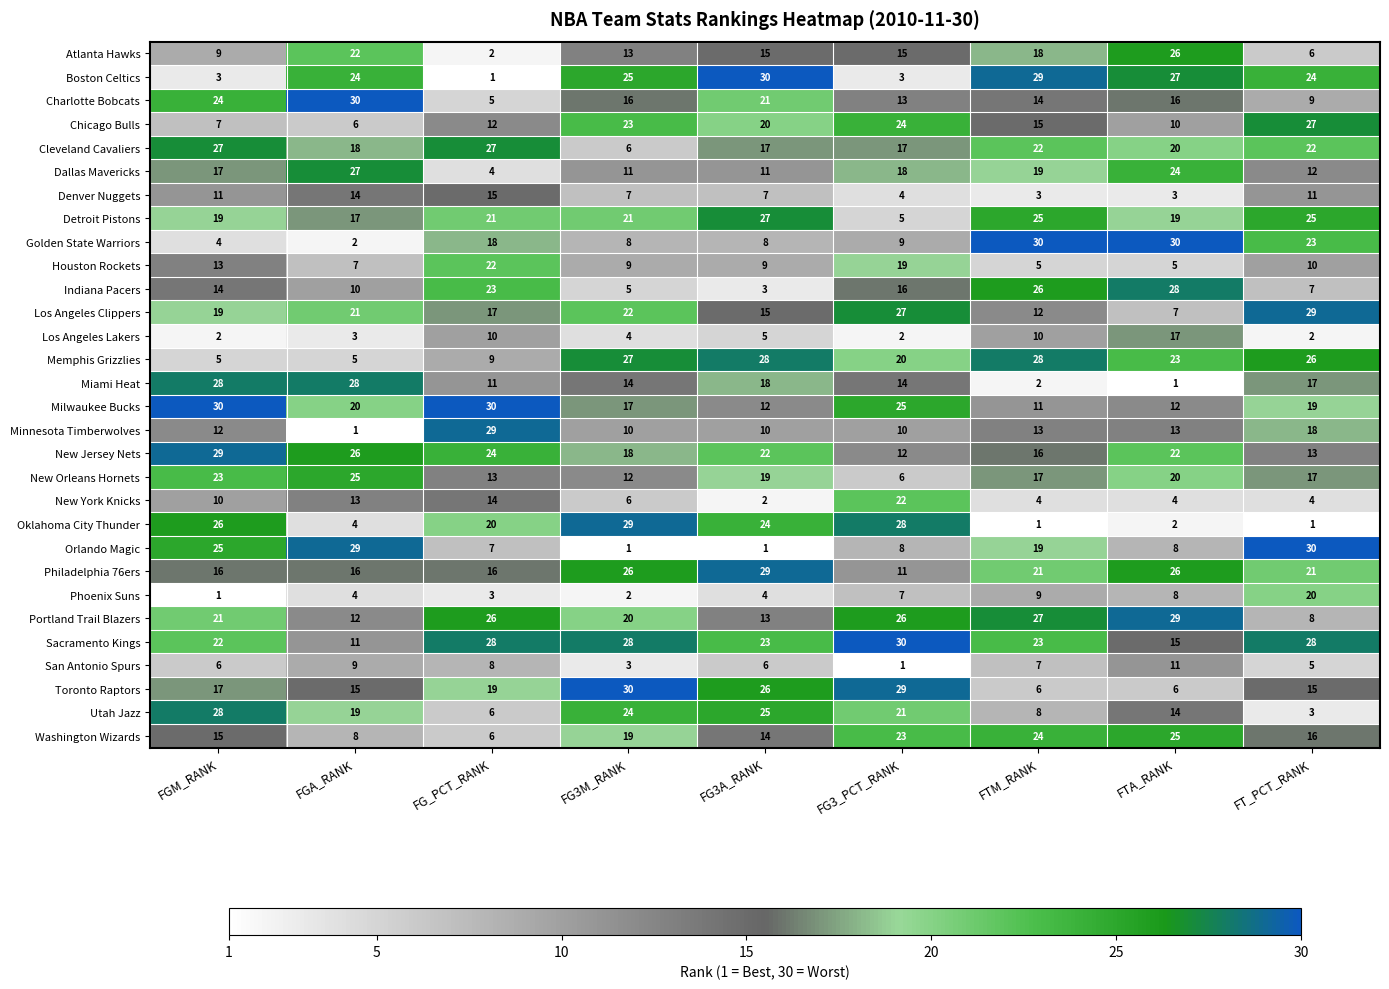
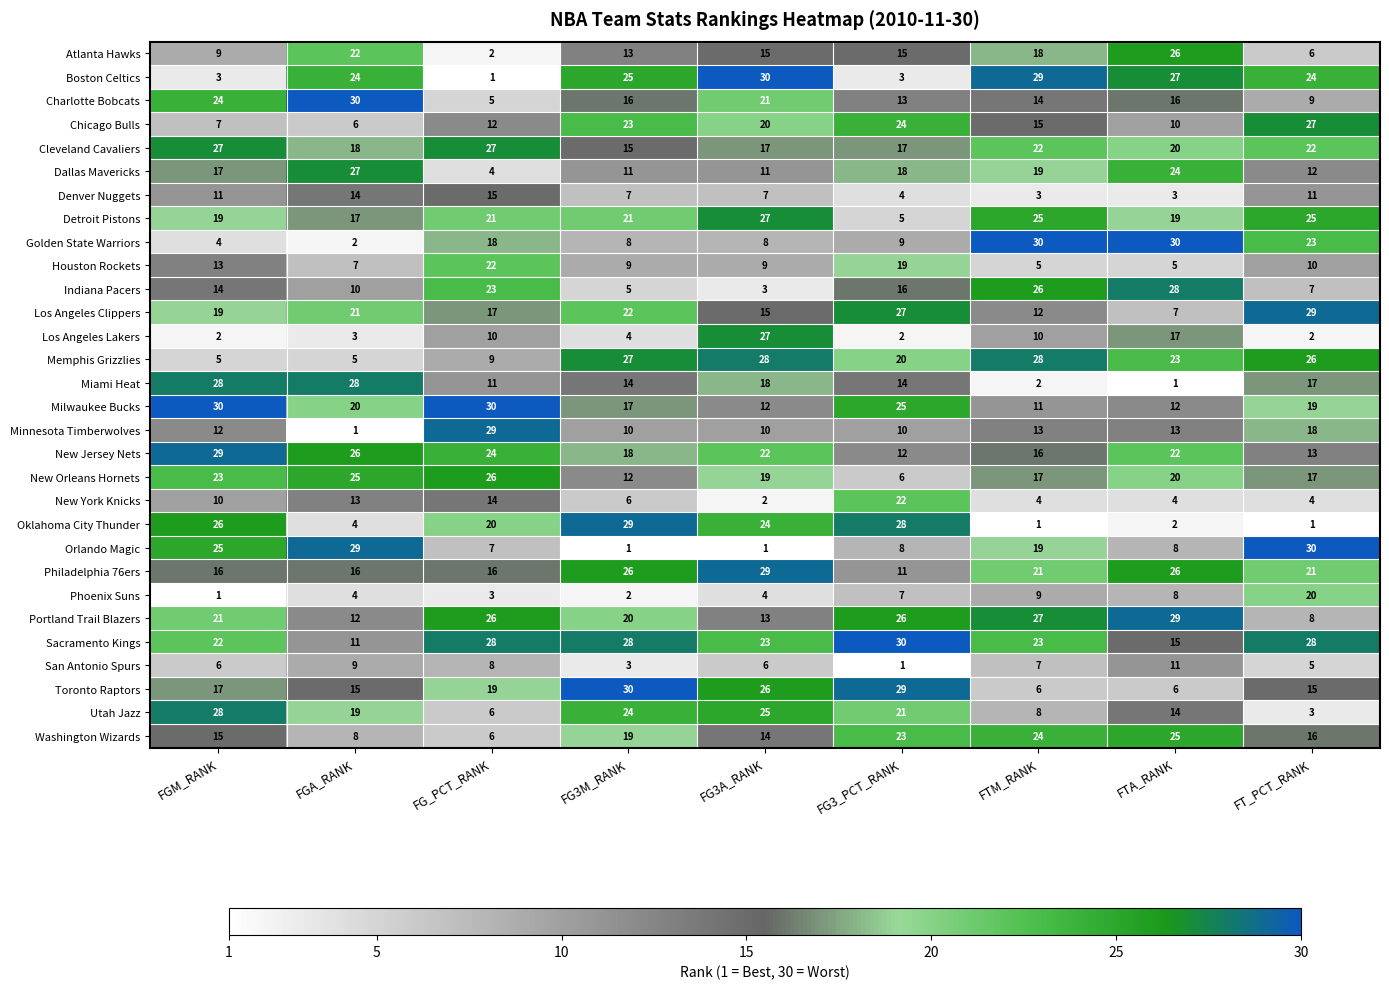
Cleveland Cavaliers, FG3M_RANK: 6 -> 15
Los Angeles Lakers, FG3A_RANK: 5 -> 27
New Orleans Hornets, FG_PCT_RANK: 13 -> 26
